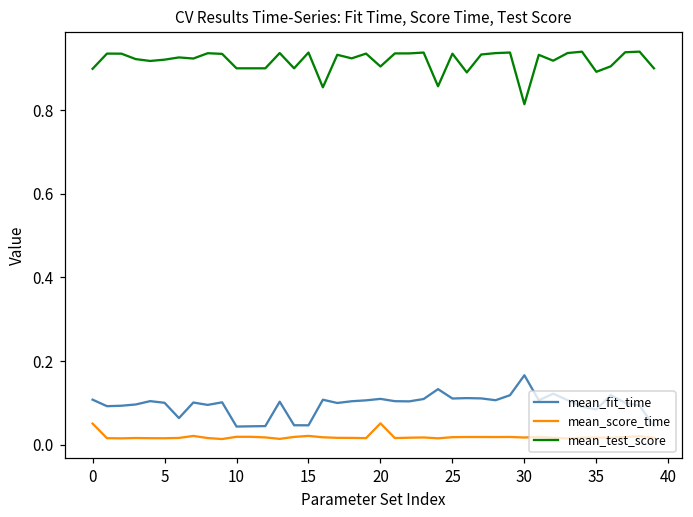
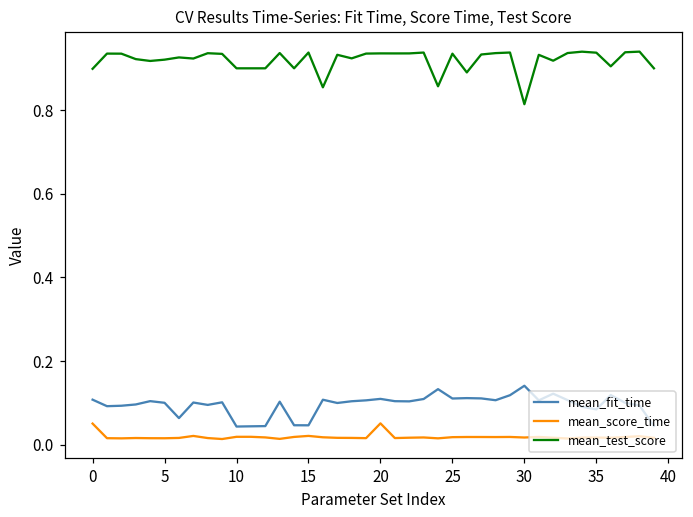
mean_test_score, 20: 0.90 -> 0.94
mean_fit_time, 30: 0.17 -> 0.14
mean_test_score, 35: 0.89 -> 0.94
